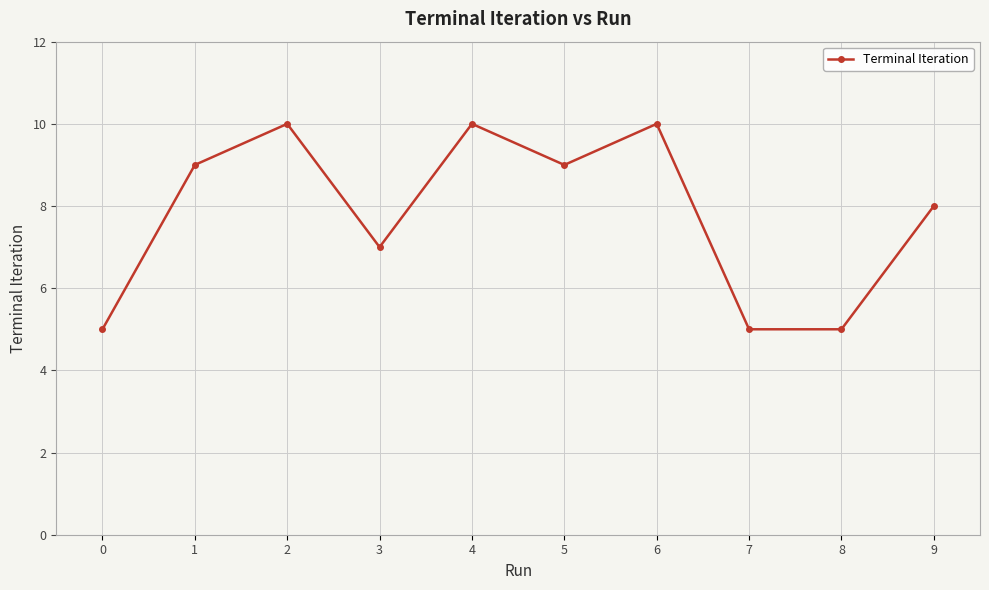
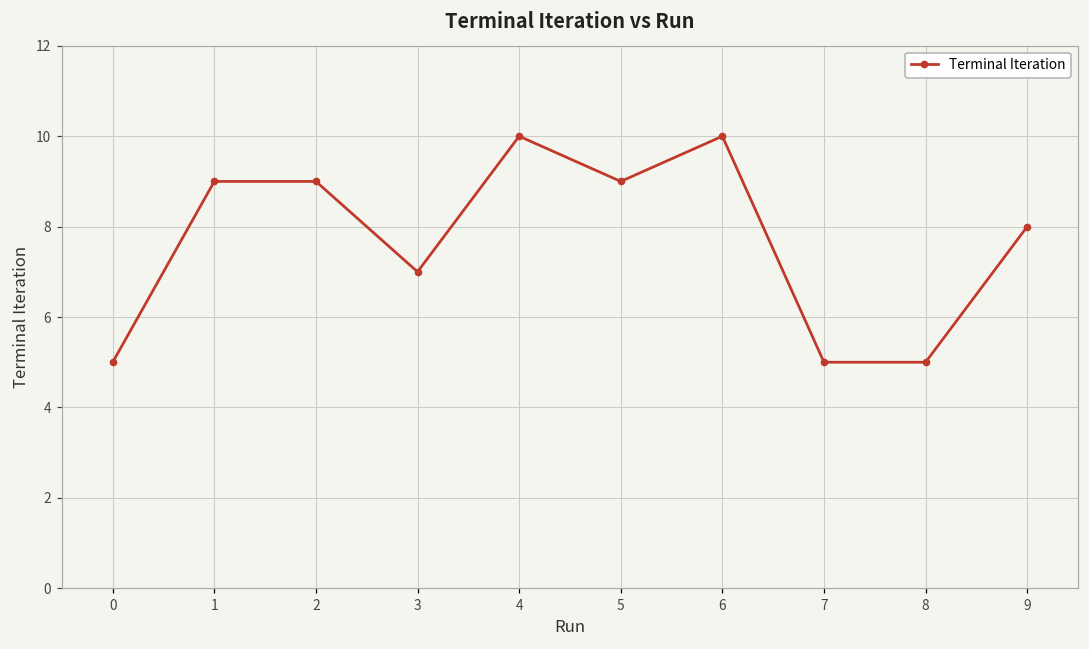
2: 10 -> 9
